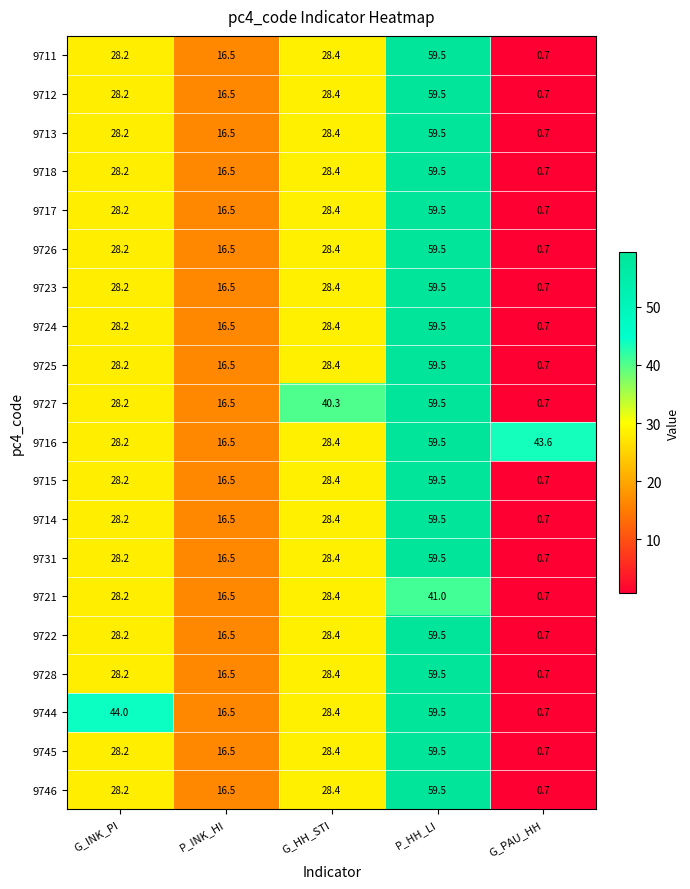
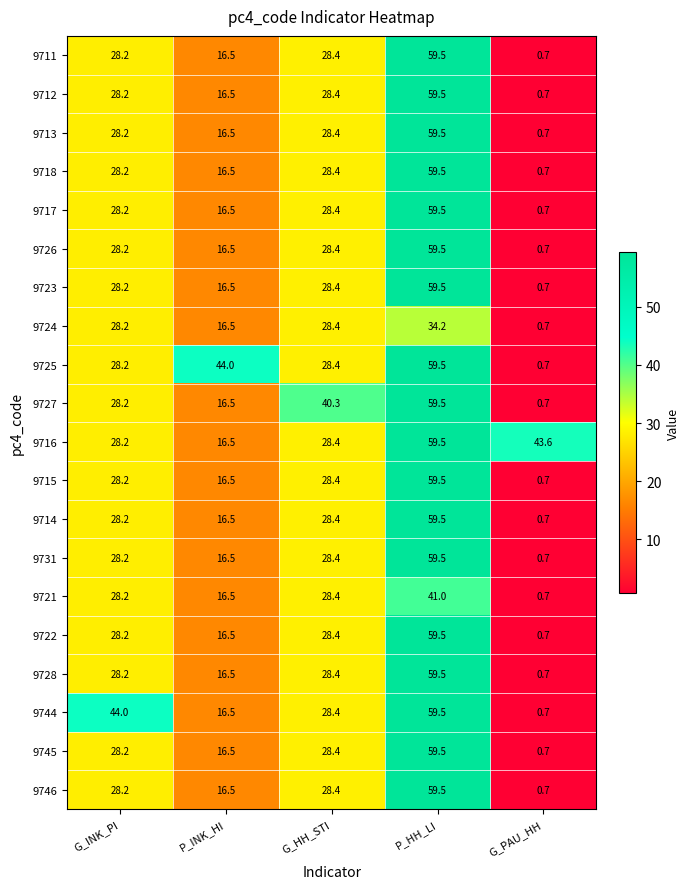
9724, P_HH_LI: 59.5 -> 34.2
9725, P_INK_HI: 16.5 -> 44.0
